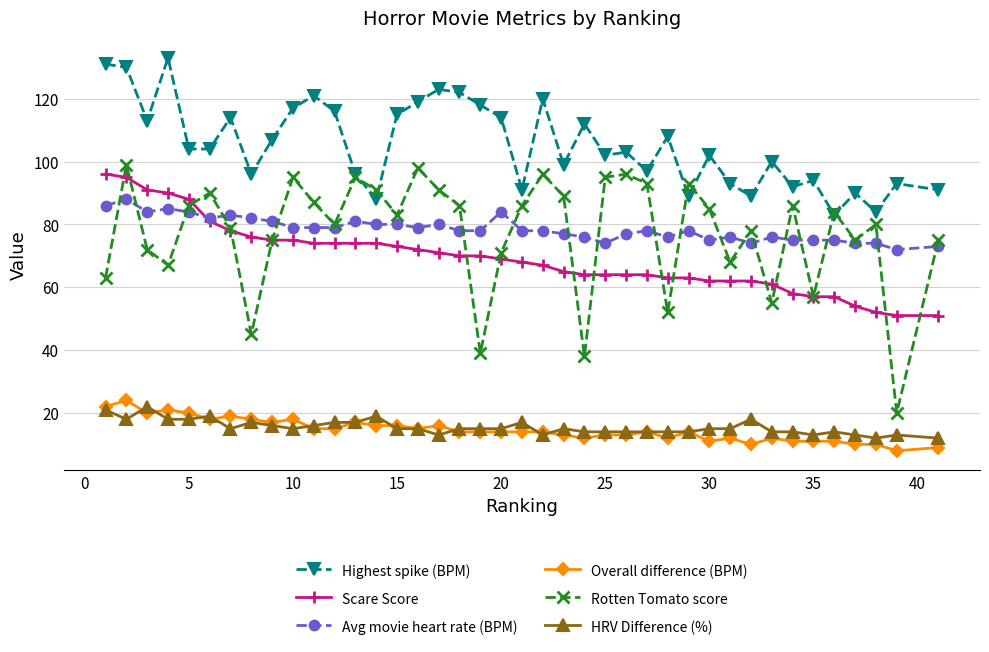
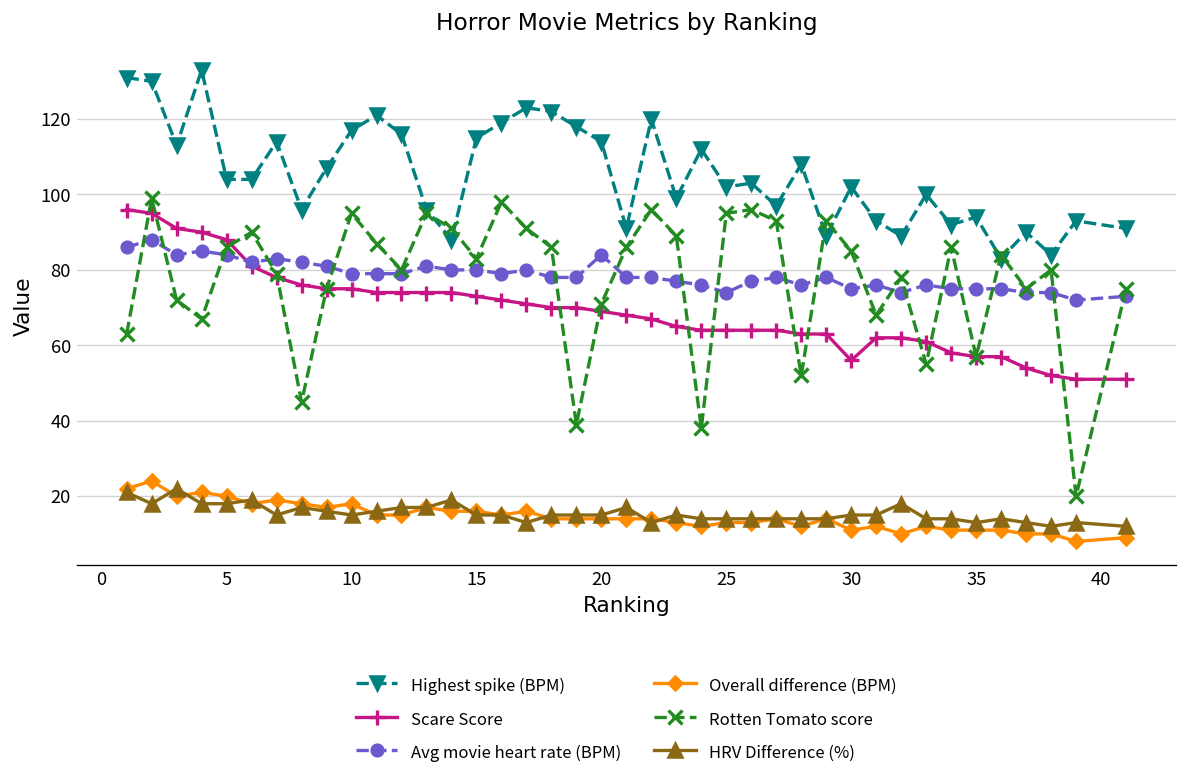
Scare Score, 30: 62 -> 56
